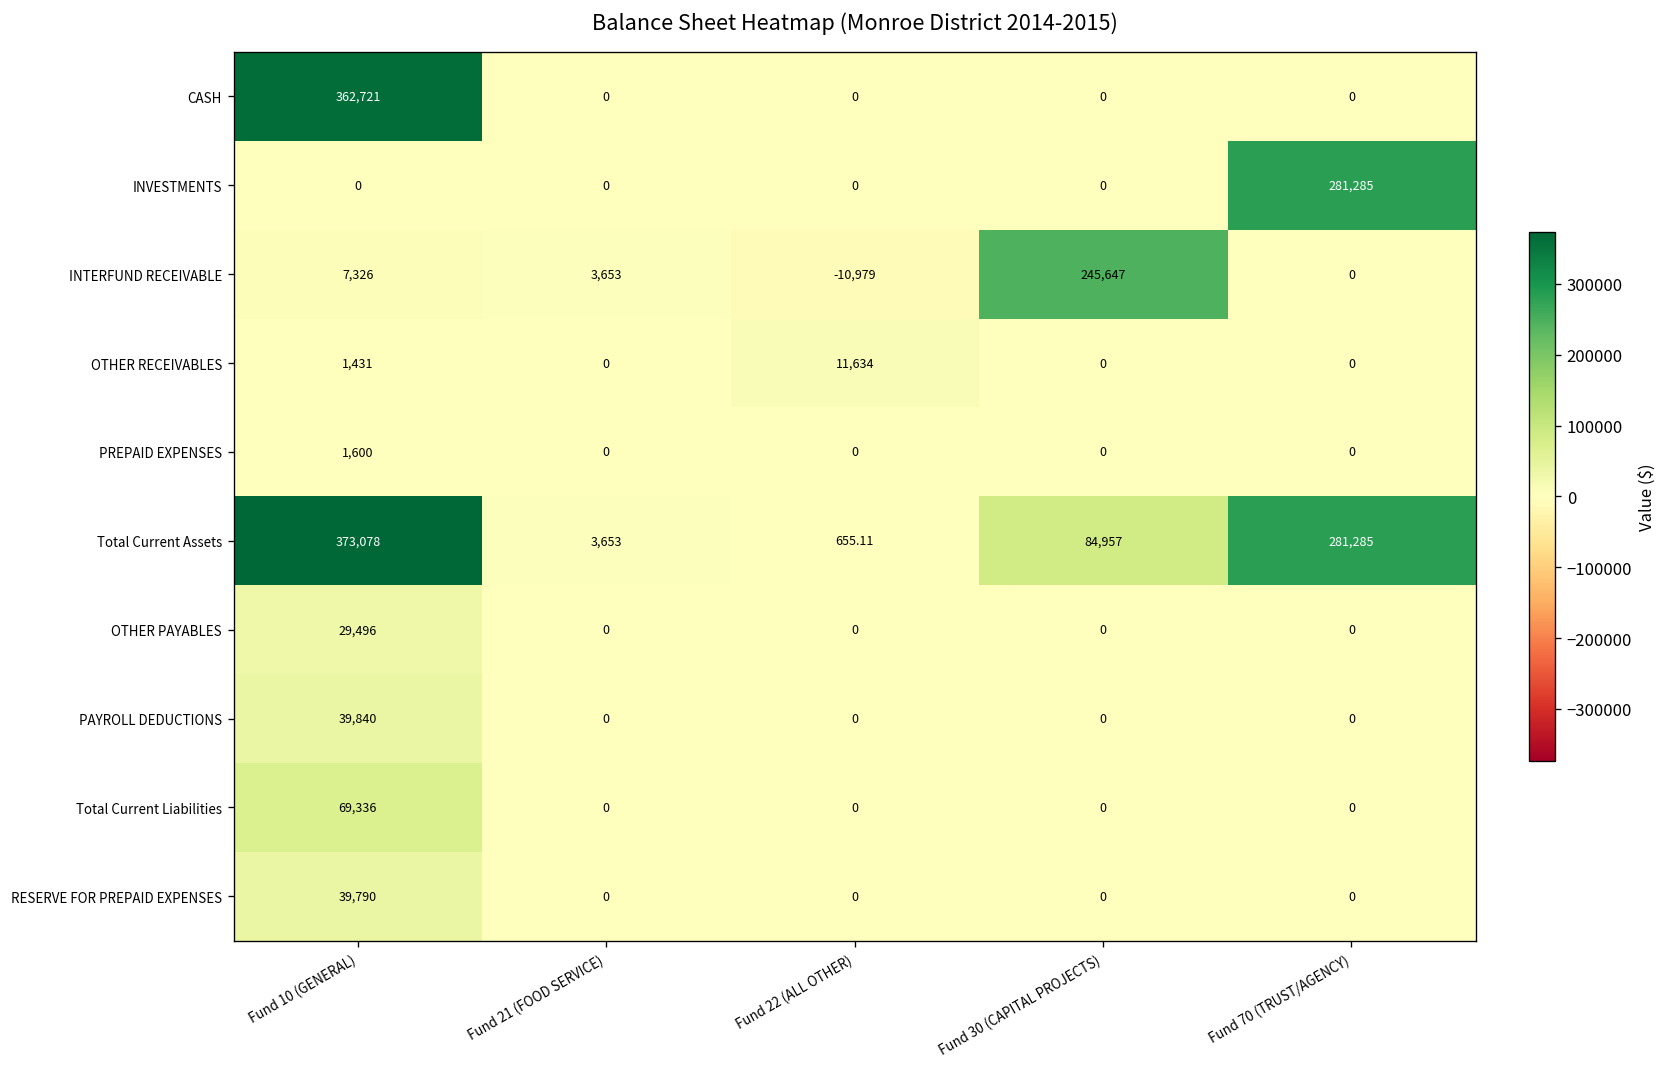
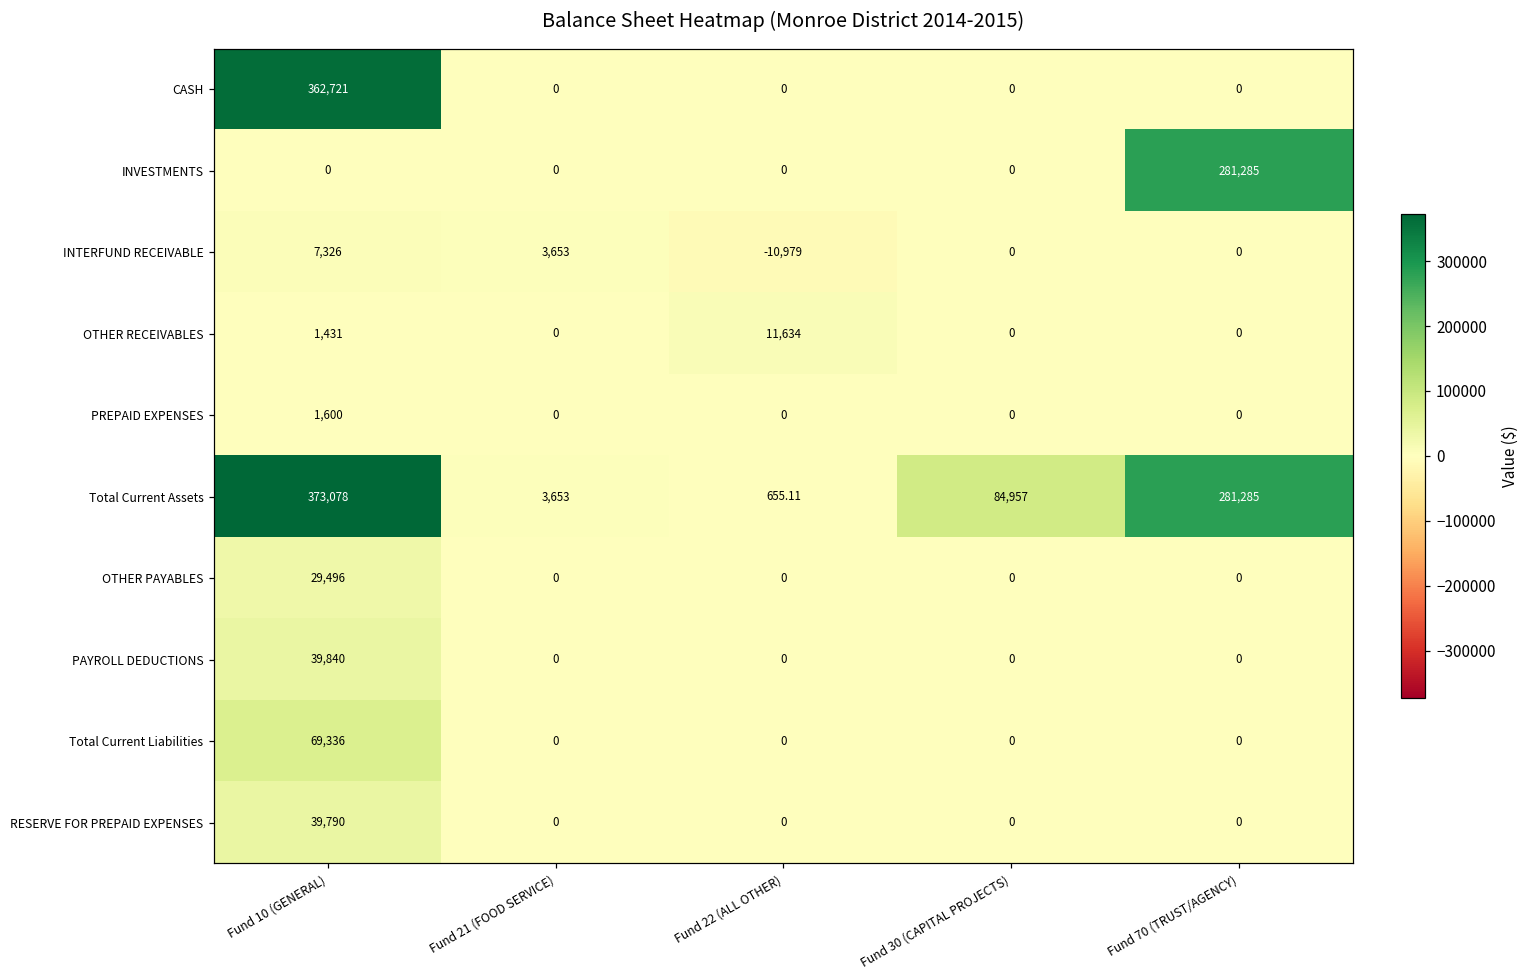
INTERFUND RECEIVABLE, Fund 30 (CAPITAL PROJECTS): 245,647 -> 0
